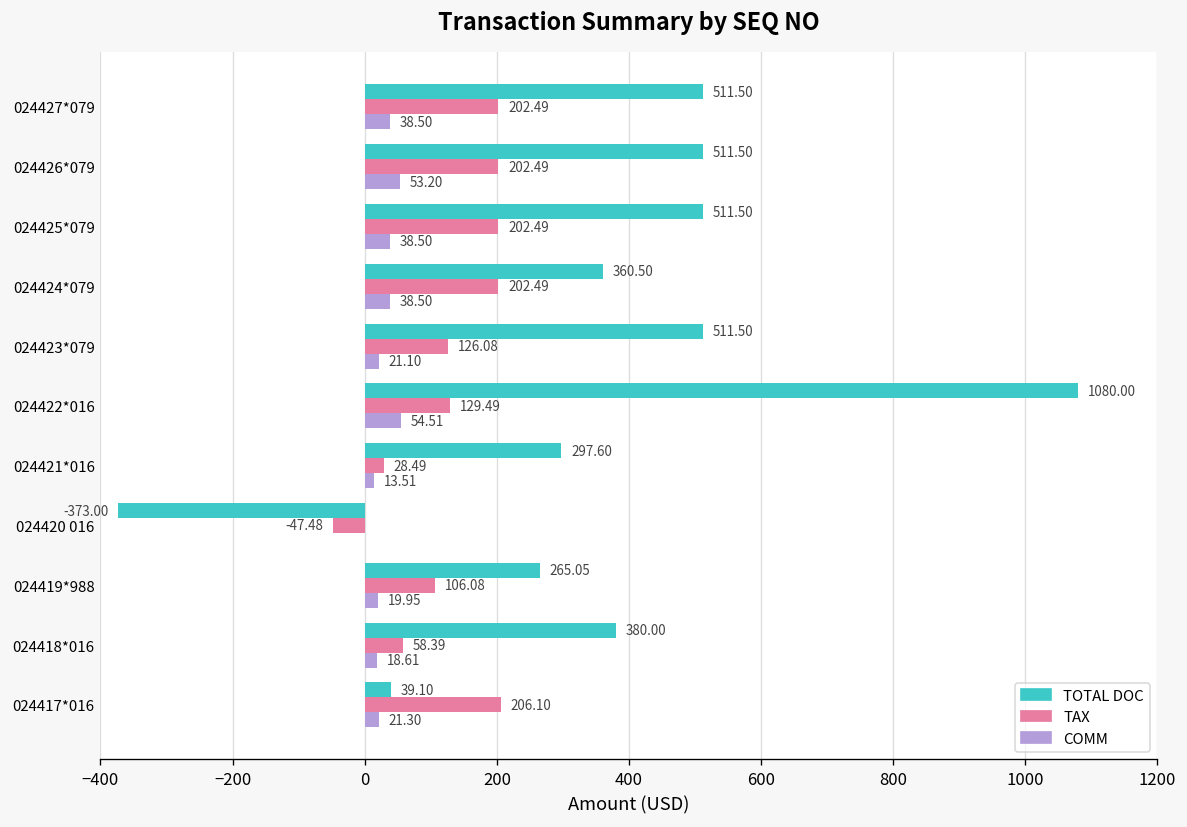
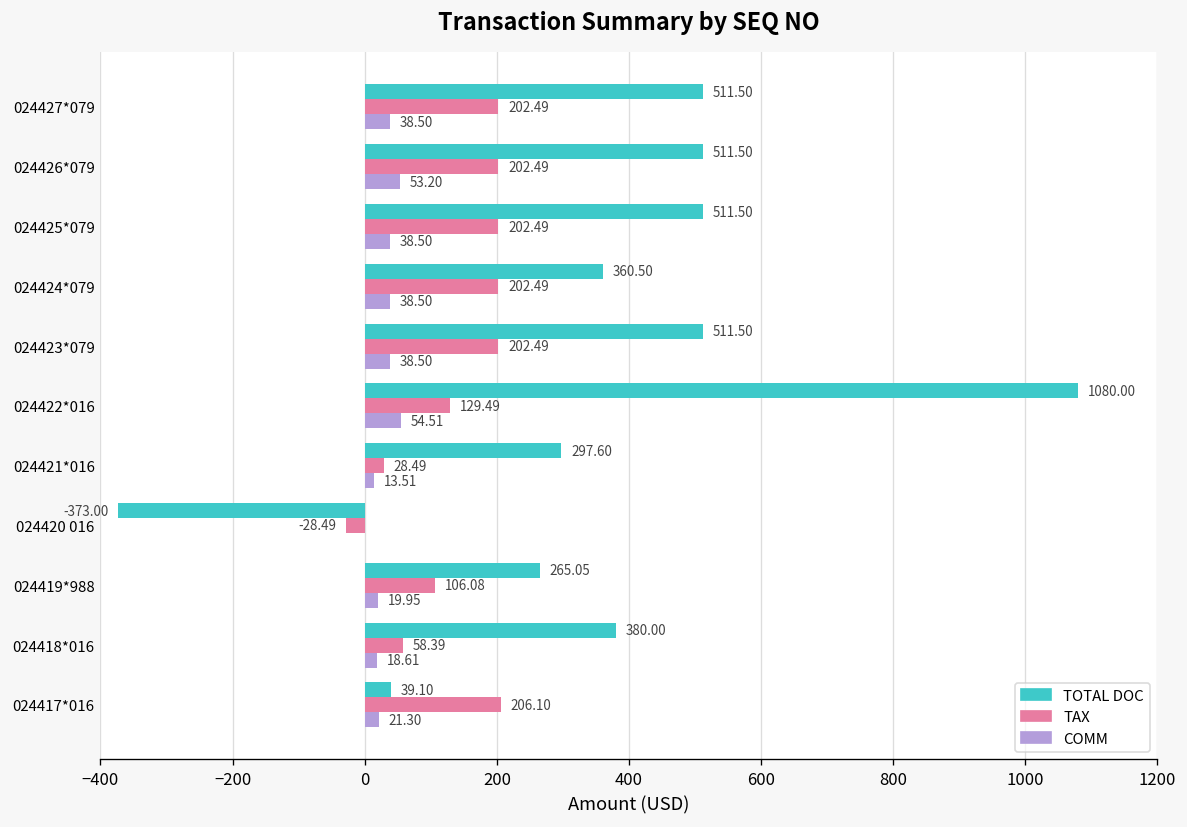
TAX, 024423*079: 126.08 -> 202.49
COMM, 024423*079: 21.10 -> 38.50
TAX, 024420 016: -47.48 -> -28.49
